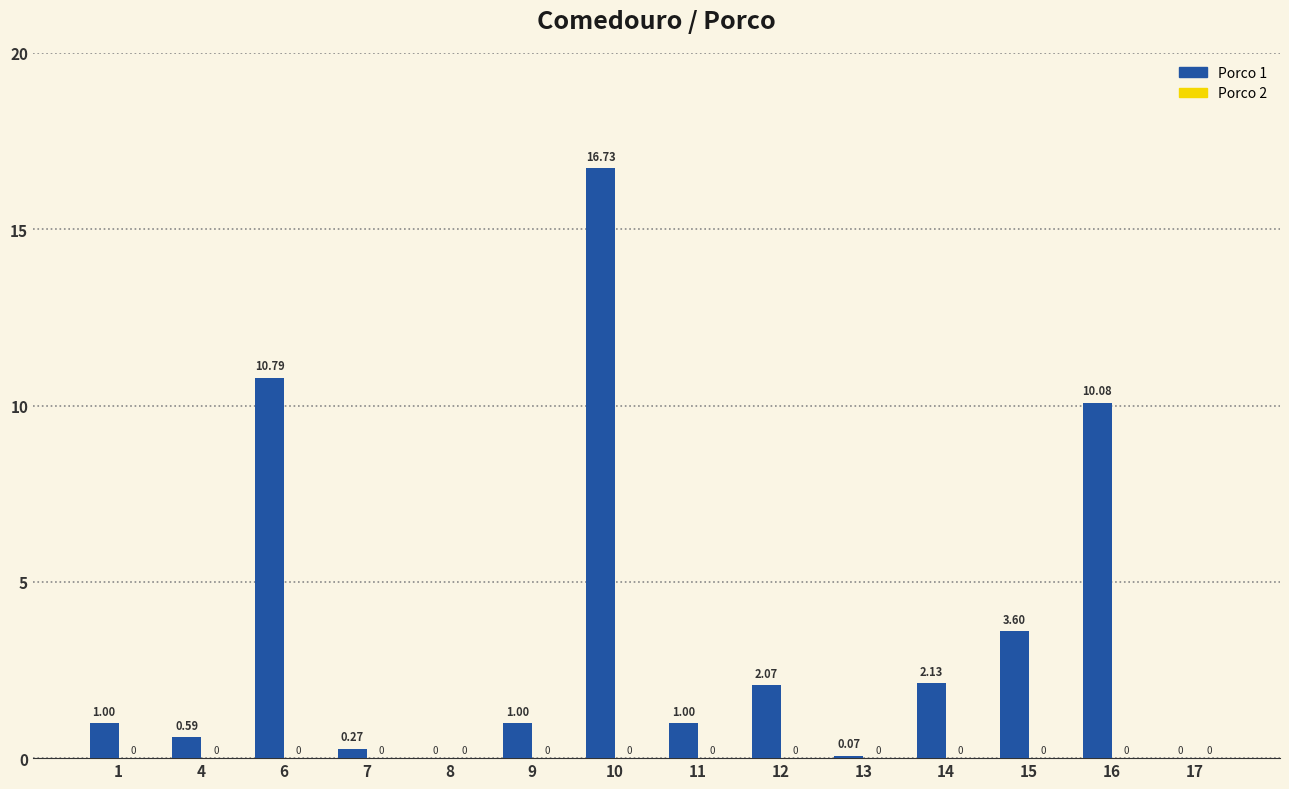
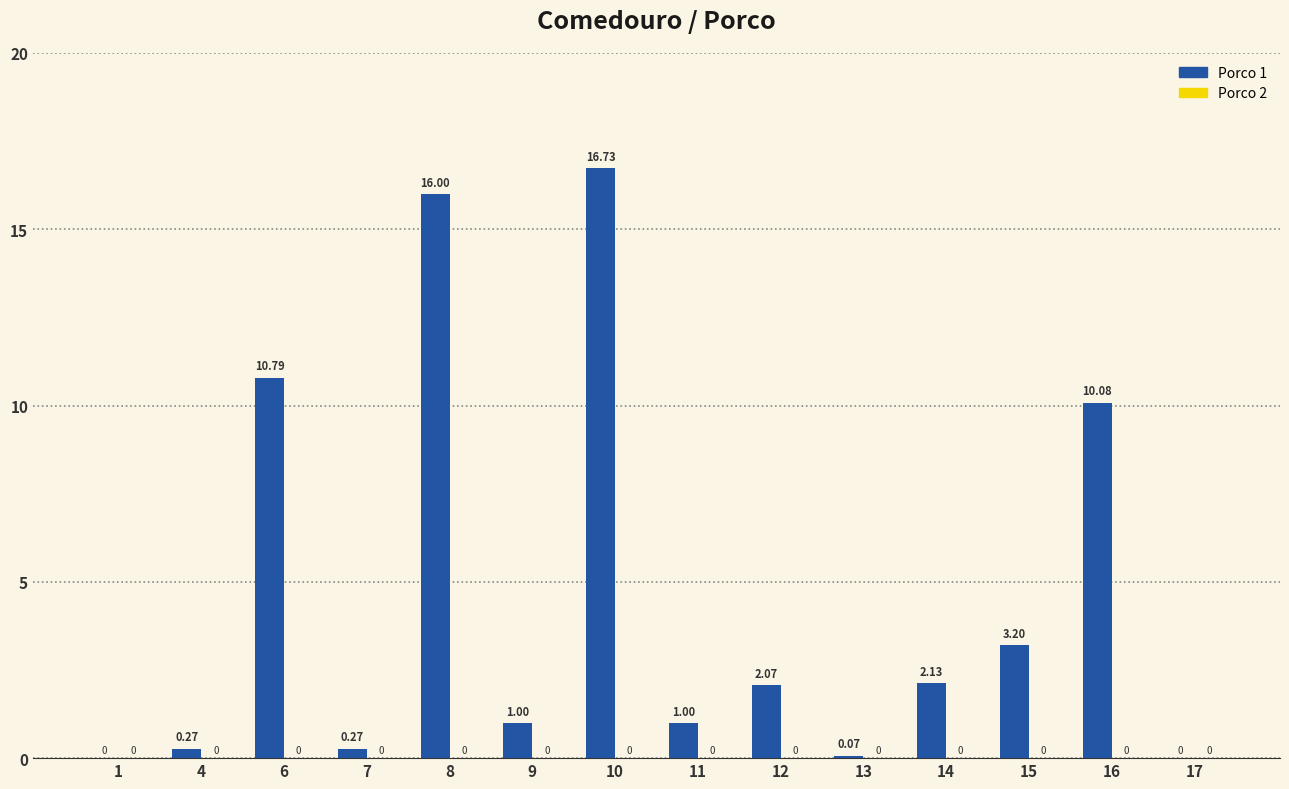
Porco 1, 1: 1.00 -> 0
Porco 1, 4: 0.59 -> 0.27
Porco 1, 8: 0 -> 16.00
Porco 1, 15: 3.60 -> 3.20
